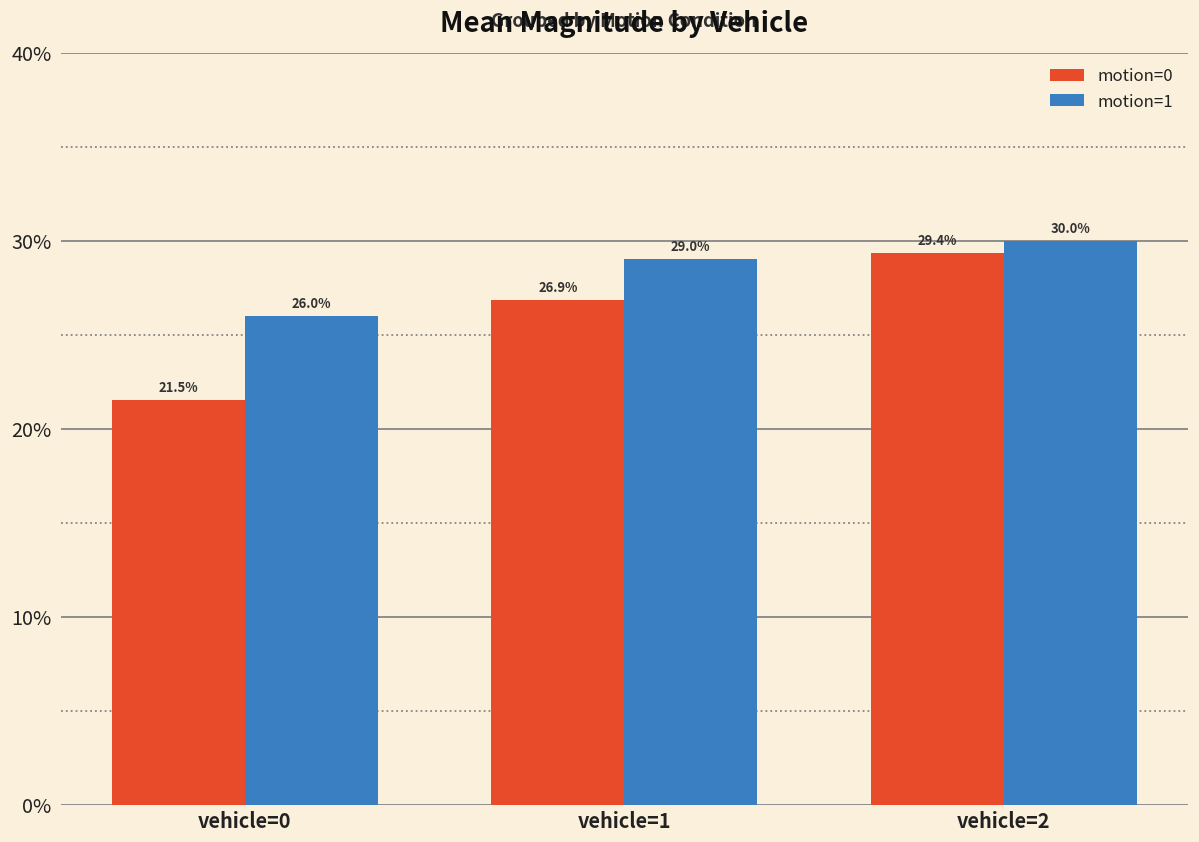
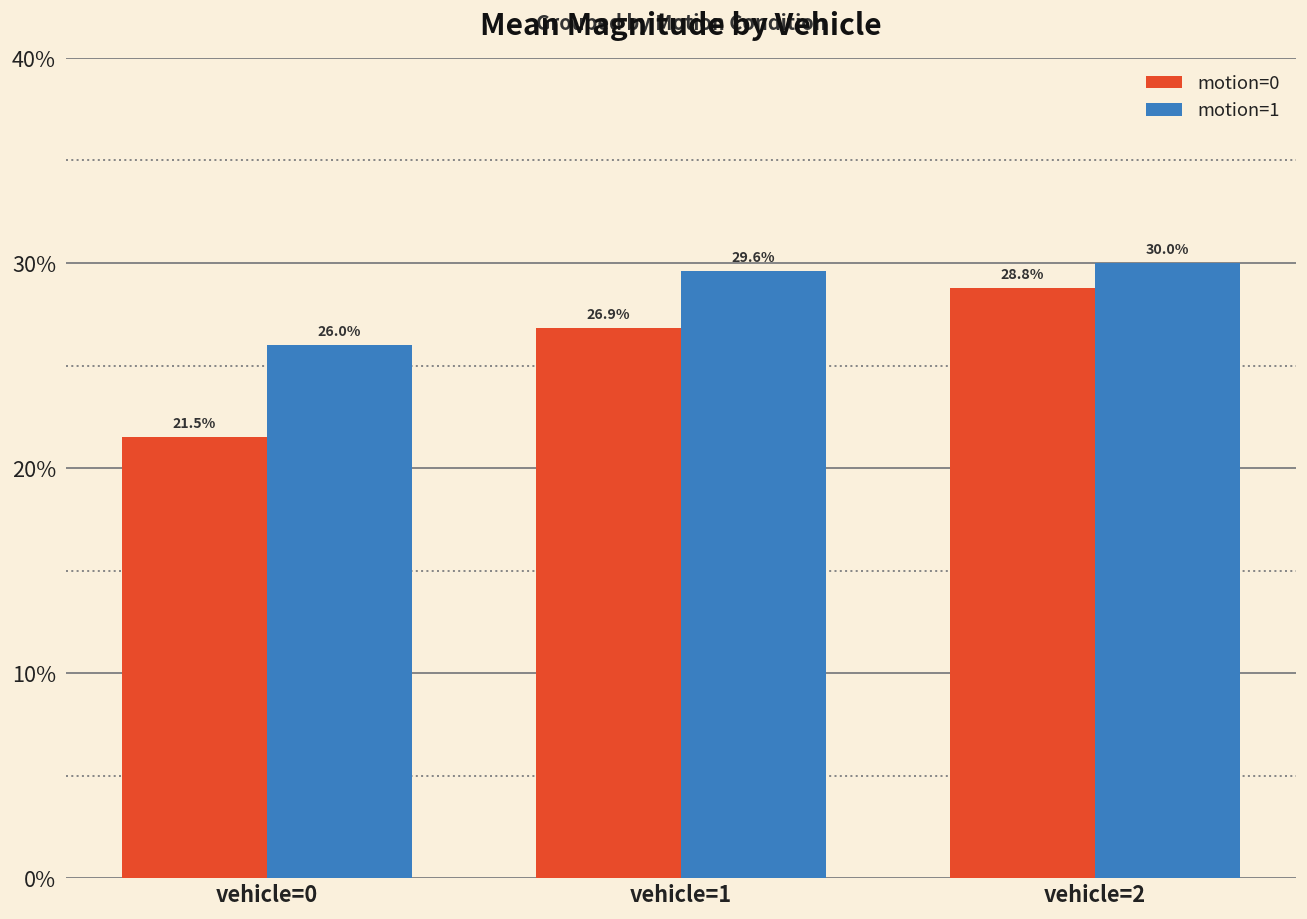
motion=1, vehicle=1: 29.0% -> 29.6%
motion=0, vehicle=2: 29.4% -> 28.8%
